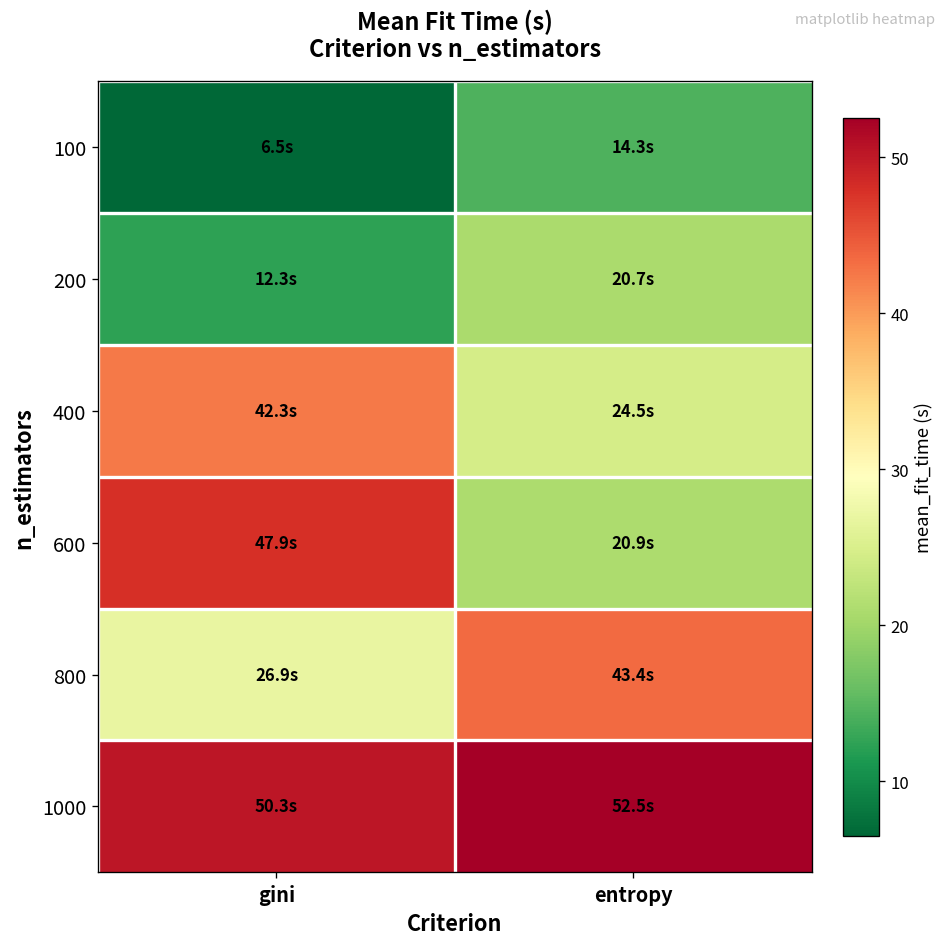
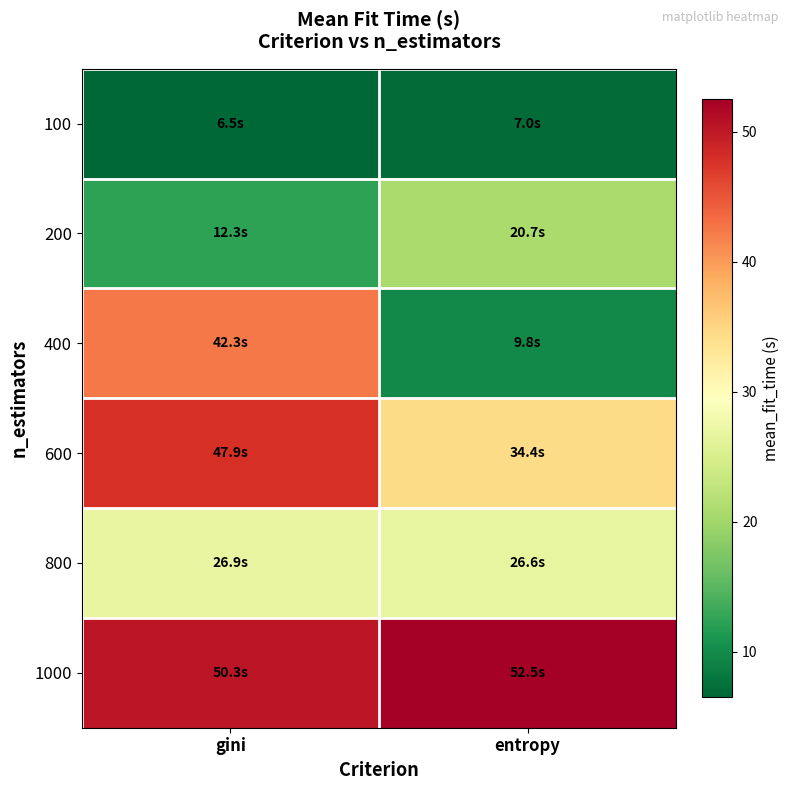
100, entropy: 14.3s -> 7.0s
400, entropy: 24.5s -> 9.8s
600, entropy: 20.9s -> 34.4s
800, entropy: 43.4s -> 26.6s
